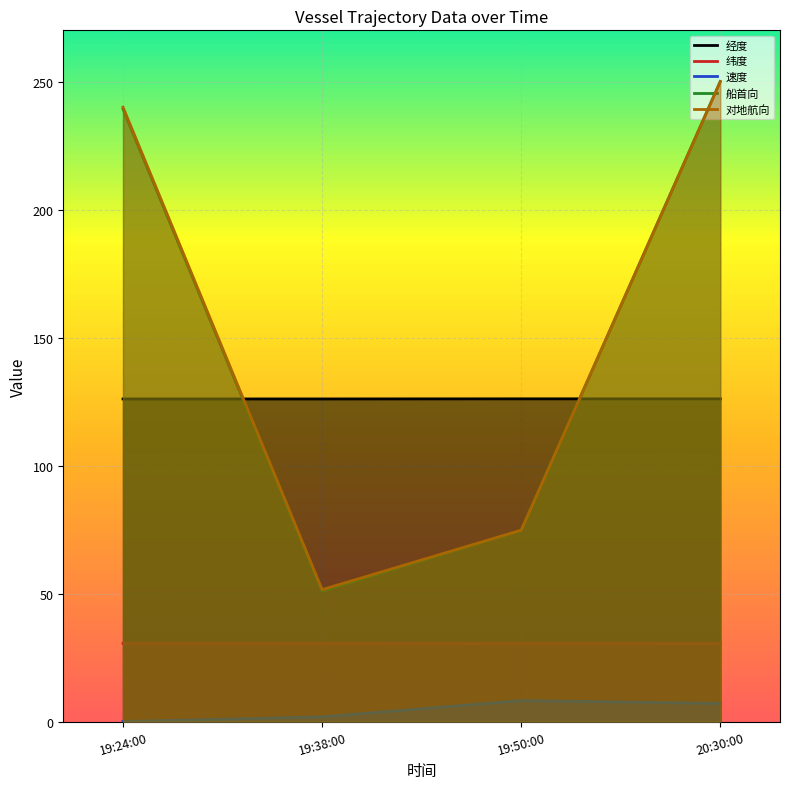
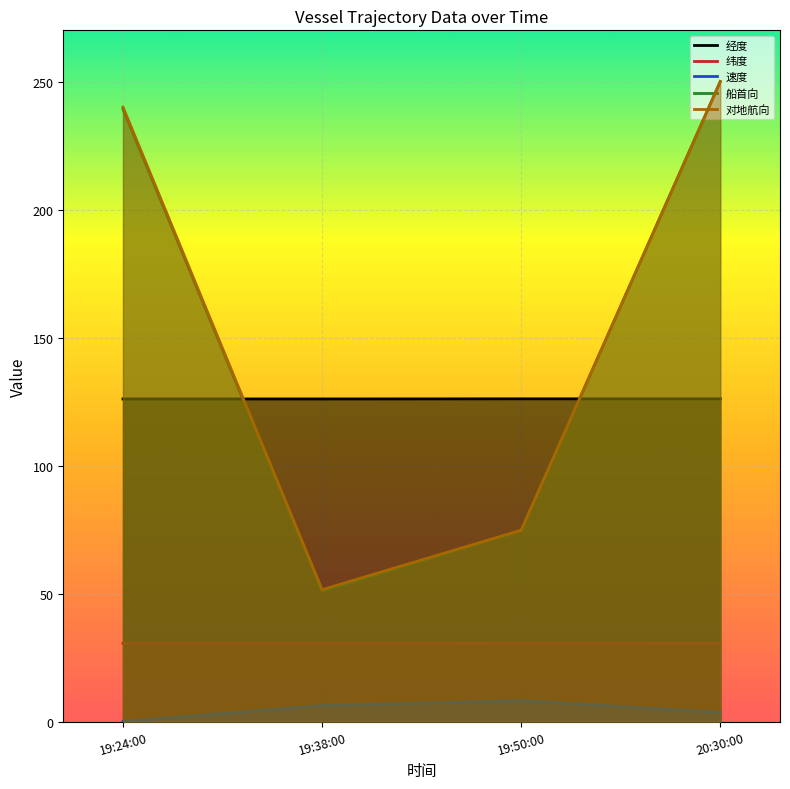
速度, 19:38:00: 2 -> 6
速度, 20:30:00: 7 -> 4
